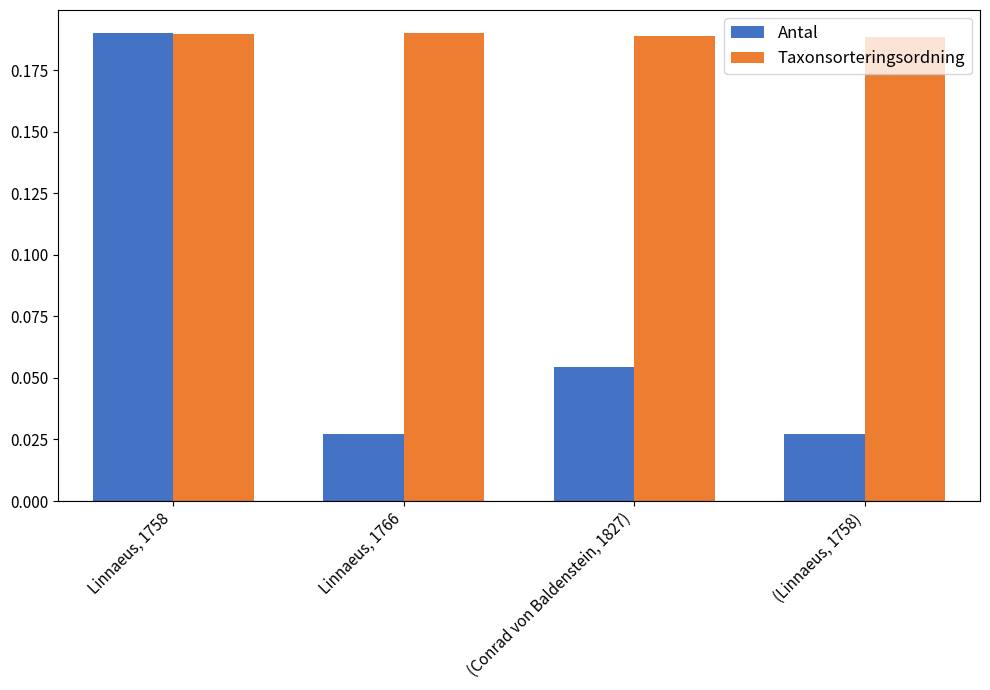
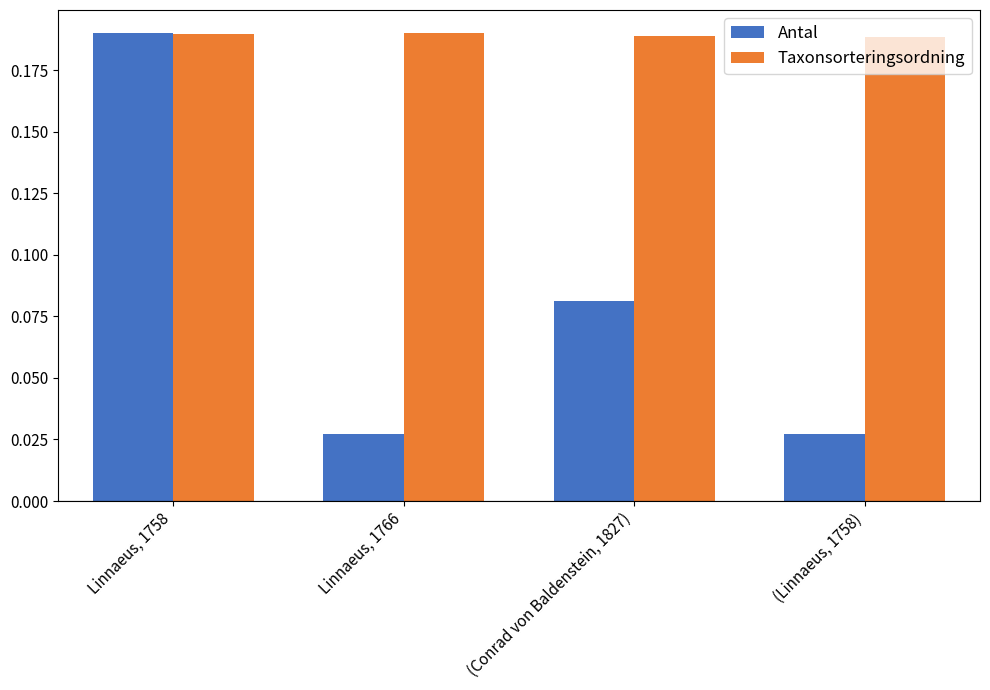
Antal, (Conrad von Baldenstein, 1827): 0.054 -> 0.081
